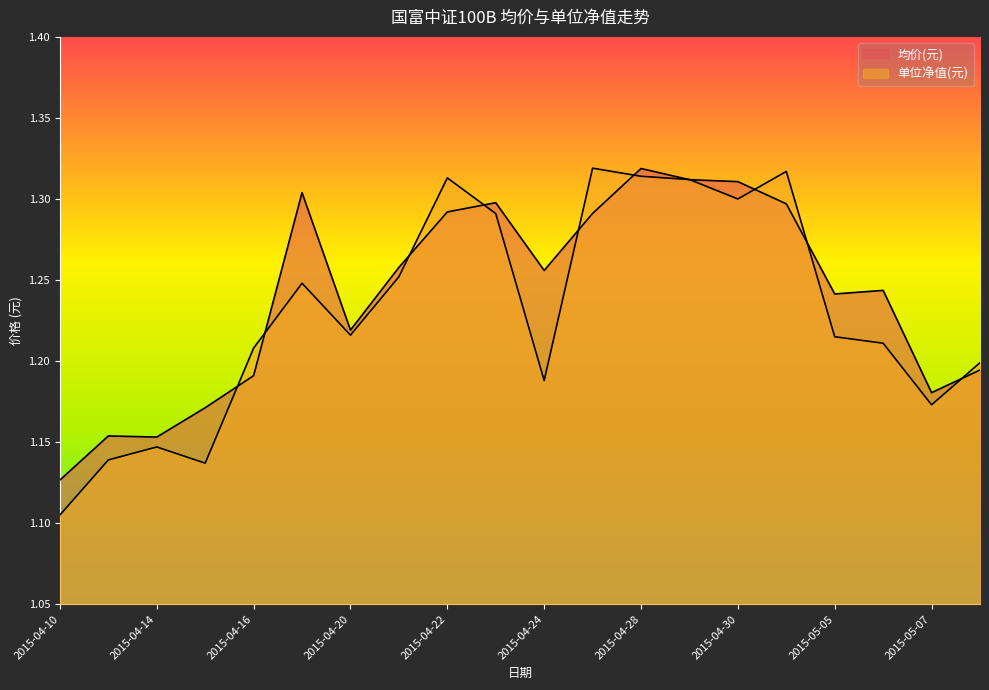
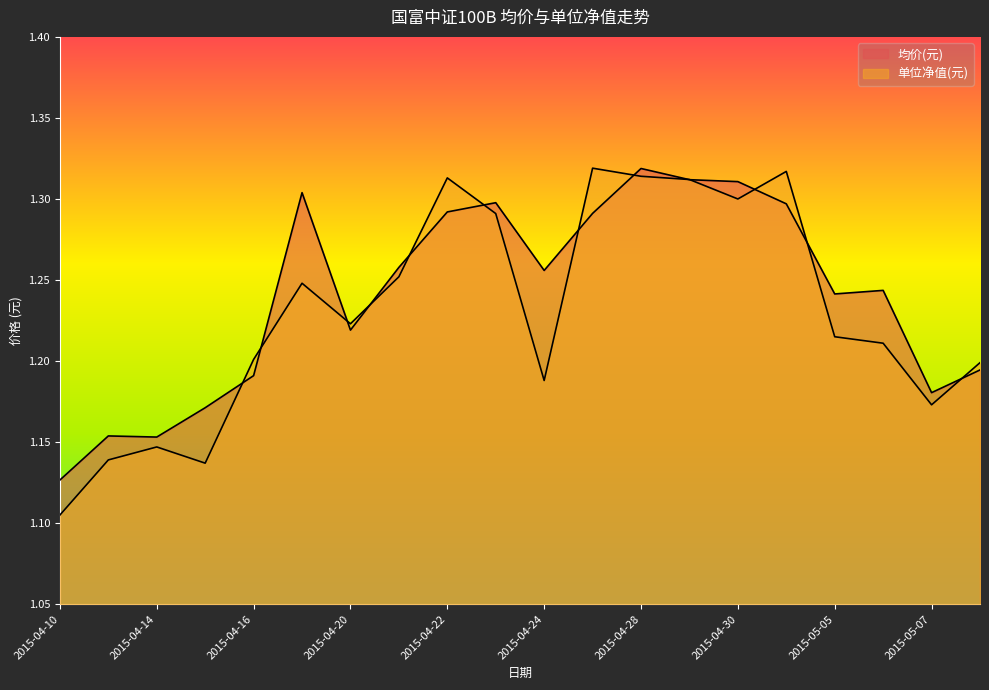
单位净值(元), 2015-04-16: 1.208 -> 1.201
单位净值(元), 2015-04-20: 1.216 -> 1.223
